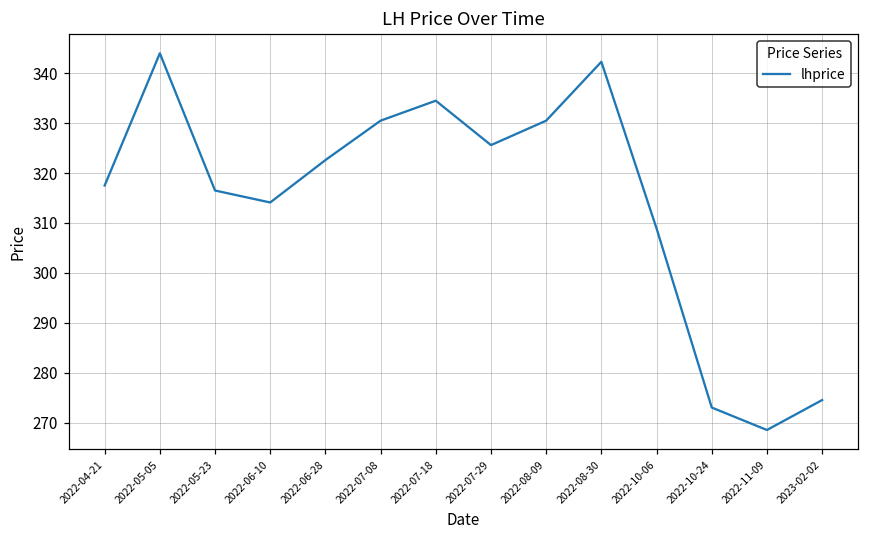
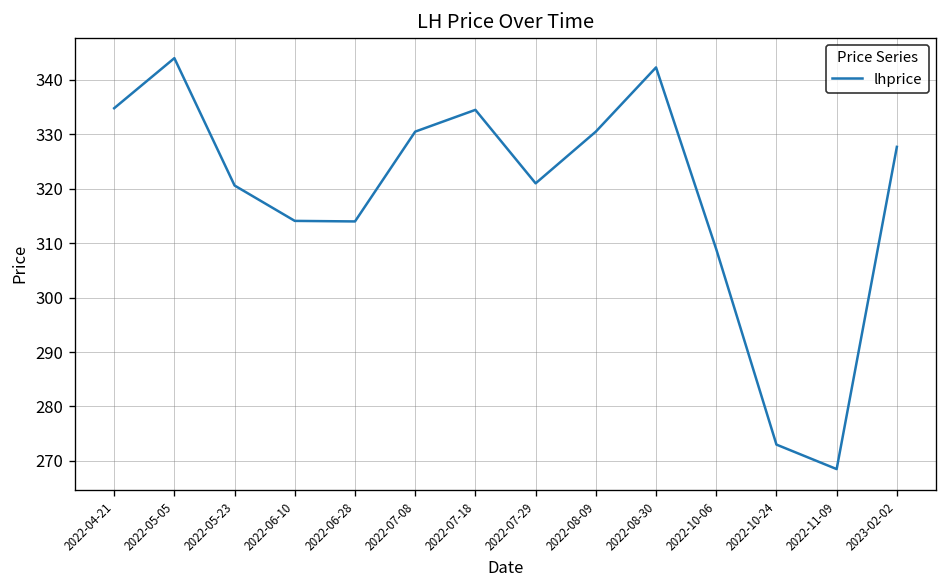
2022-04-21: 318 -> 335
2022-05-23: 317 -> 321
2022-06-28: 323 -> 314
2022-07-29: 326 -> 321
2023-02-02: 275 -> 328
